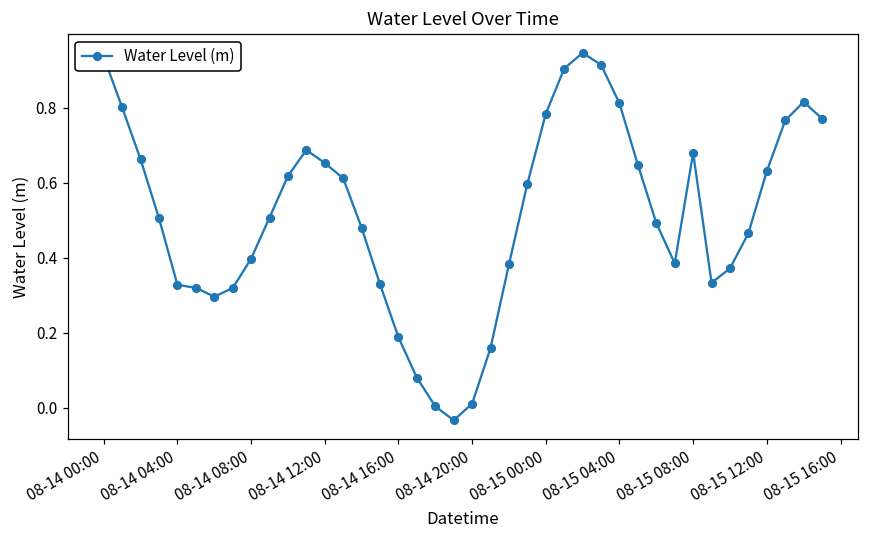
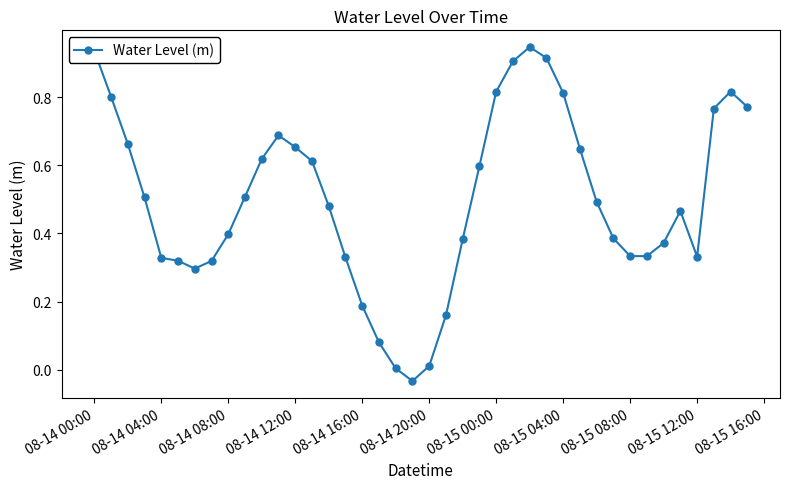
08-15 00:00: 0.78 -> 0.82
08-15 08:00: 0.68 -> 0.33
08-15 12:00: 0.63 -> 0.33
